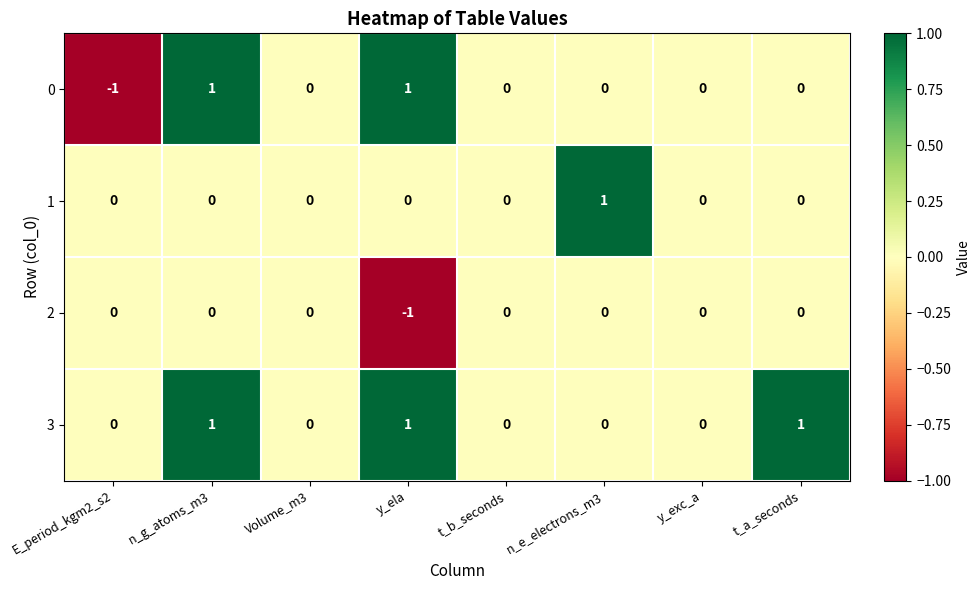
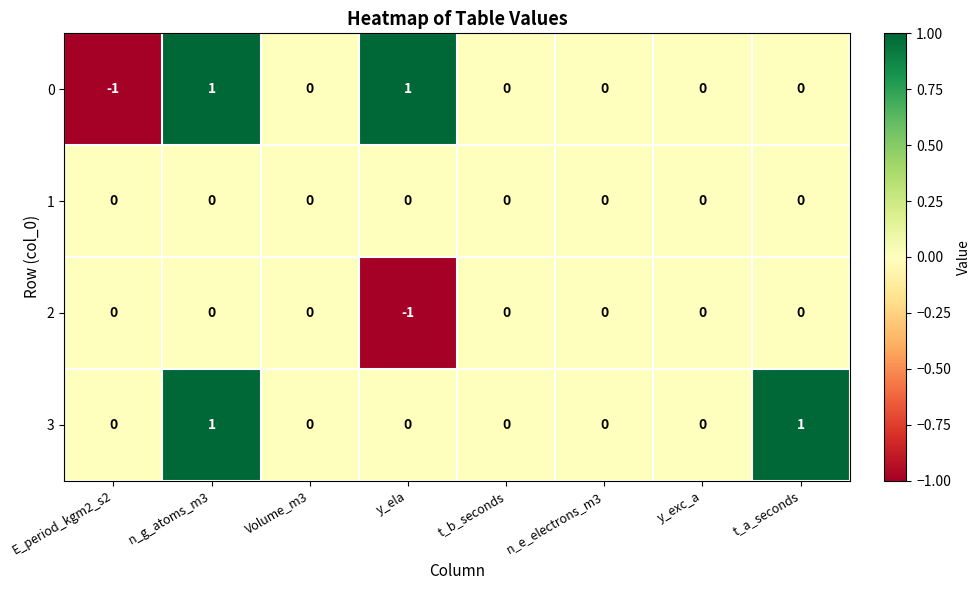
1, n_e_electrons_m3: 1 -> 0
3, y_ela: 1 -> 0
